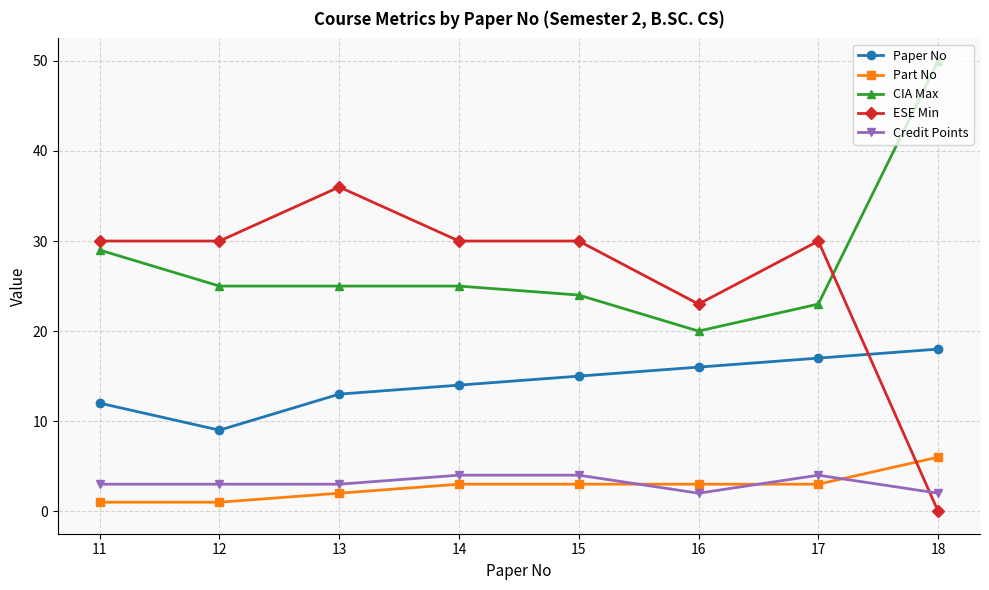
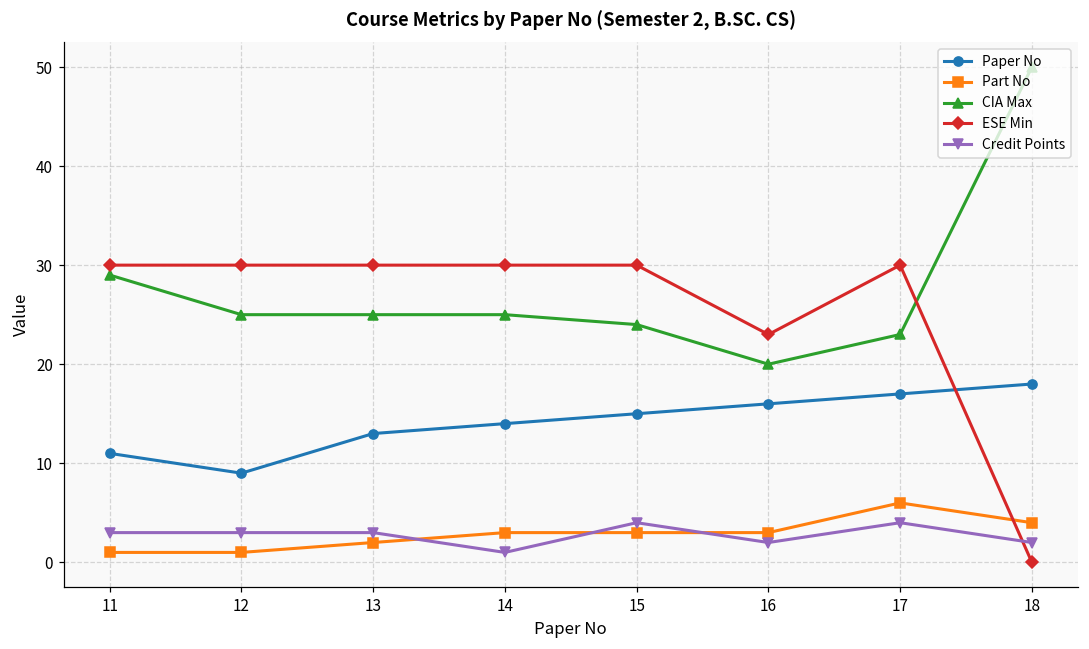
Paper No, 11: 12 -> 11
ESE Min, 13: 36 -> 30
Credit Points, 14: 4 -> 1
Part No, 17: 3 -> 6
Part No, 18: 6 -> 4
